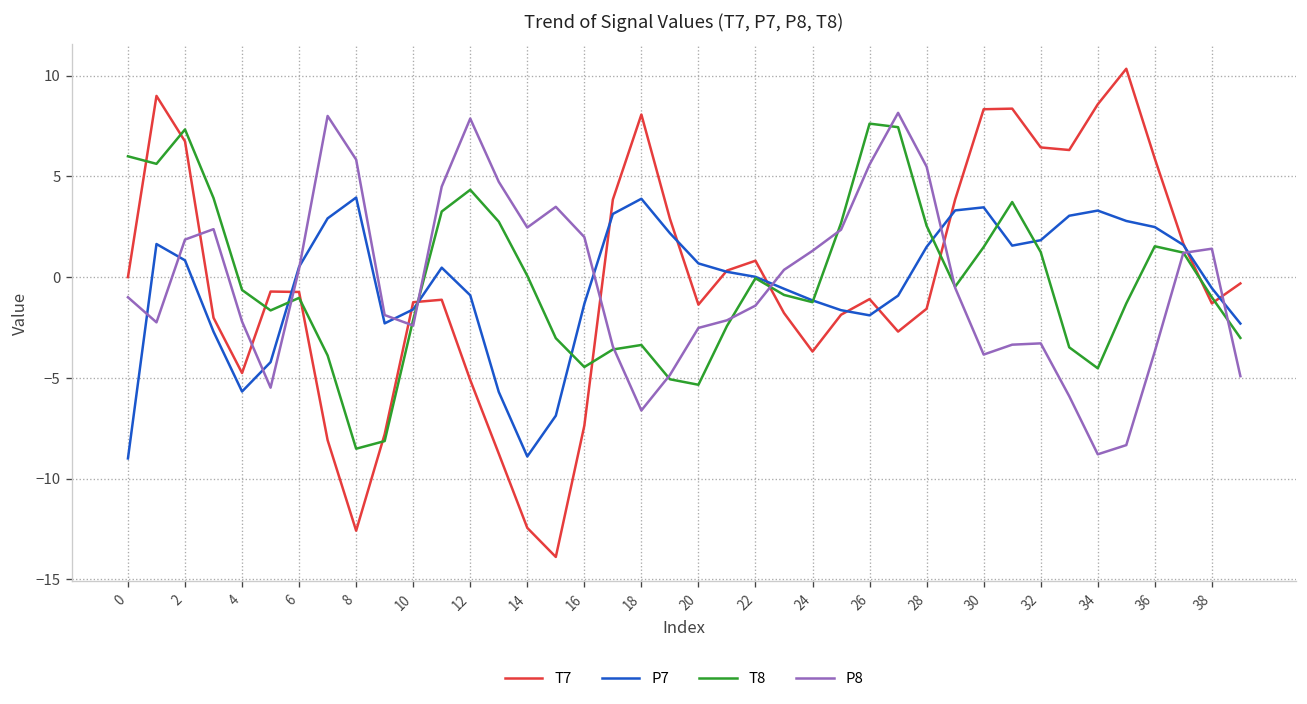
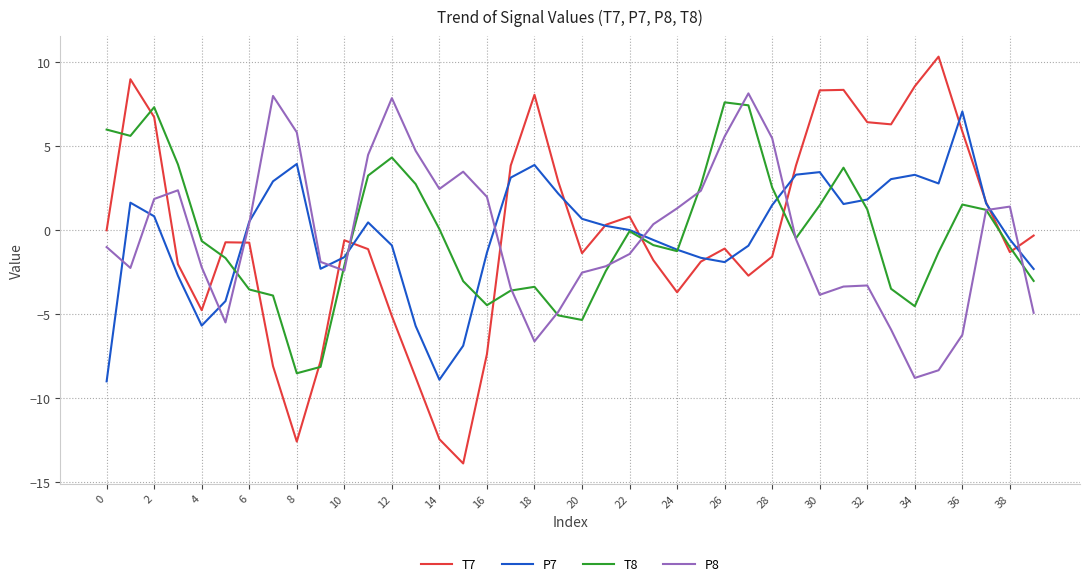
T8, 6: -1.0 -> -3.5
T7, 10: -1.2 -> -0.6
P7, 36: 2.5 -> 7.1
P8, 36: -3.7 -> -6.2
